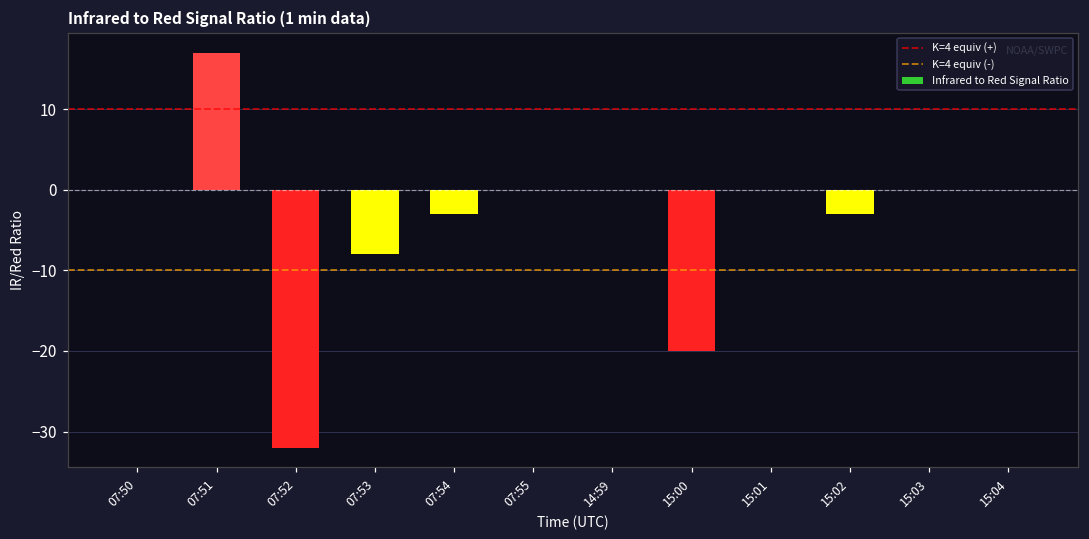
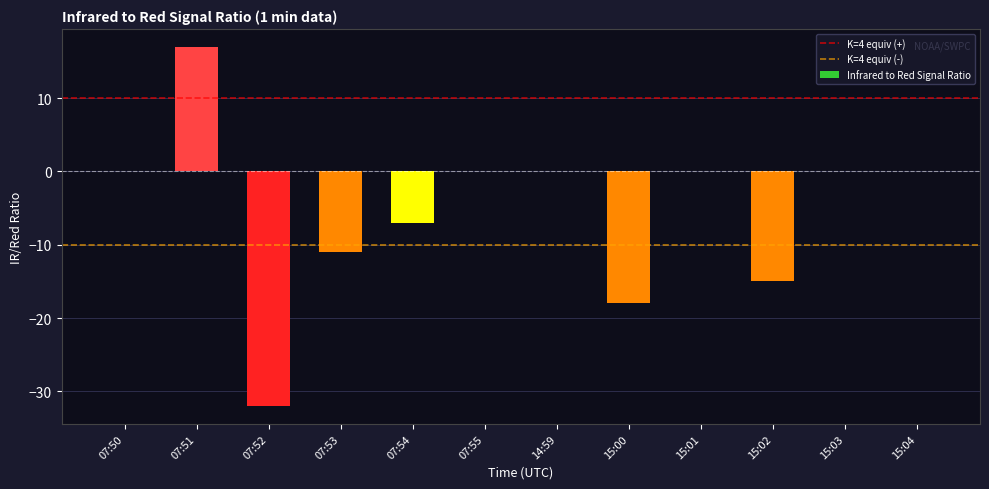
07:53: -8 -> -11
07:54: -3 -> -7
15:00: -20 -> -18
15:02: -3 -> -15
